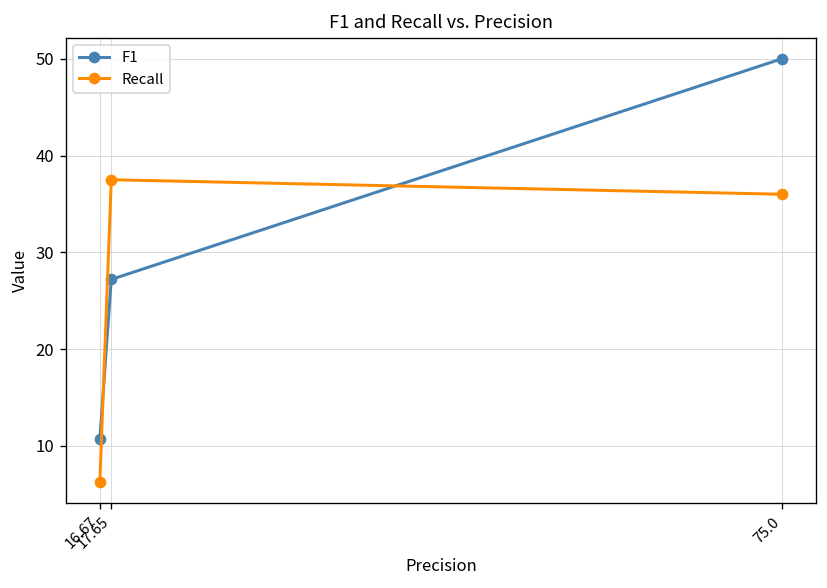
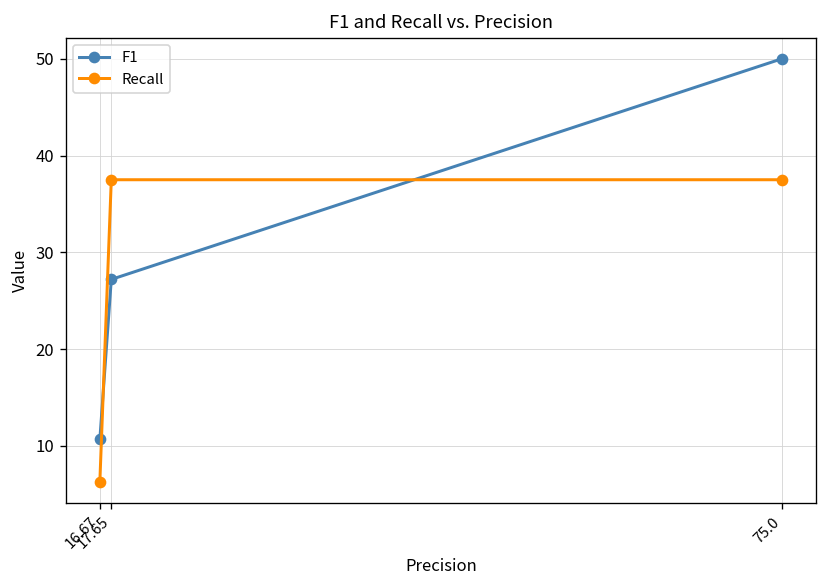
Recall, 75.0: 36 -> 38
